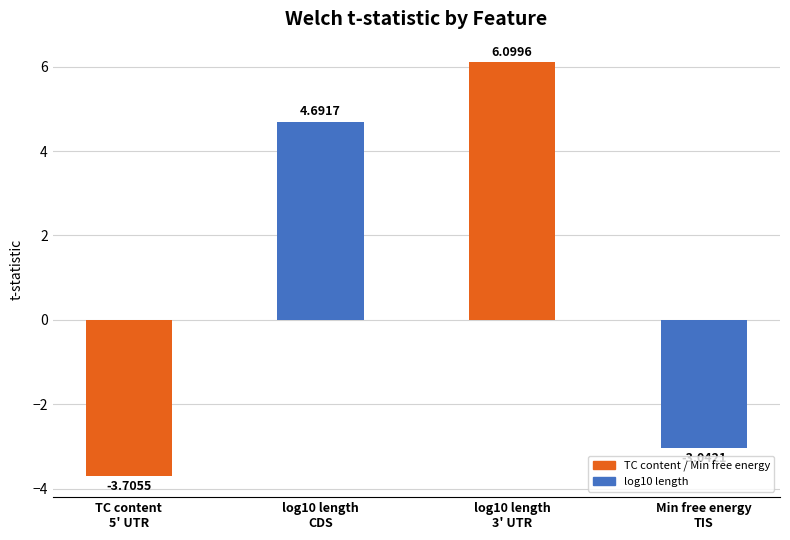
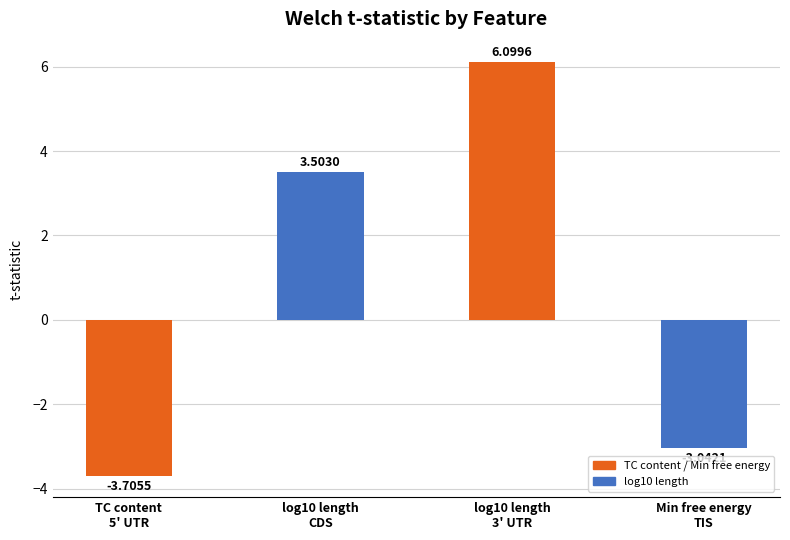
log10 length CDS: 4.6917 -> 3.5030
